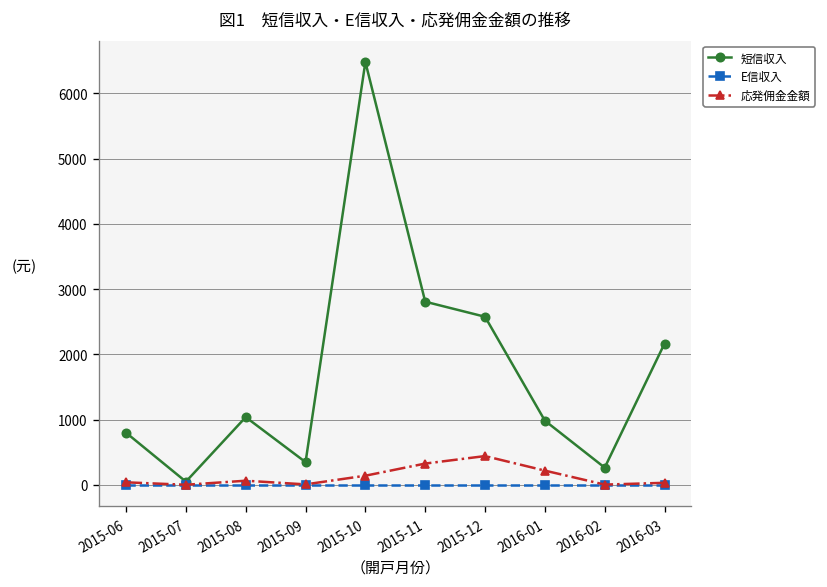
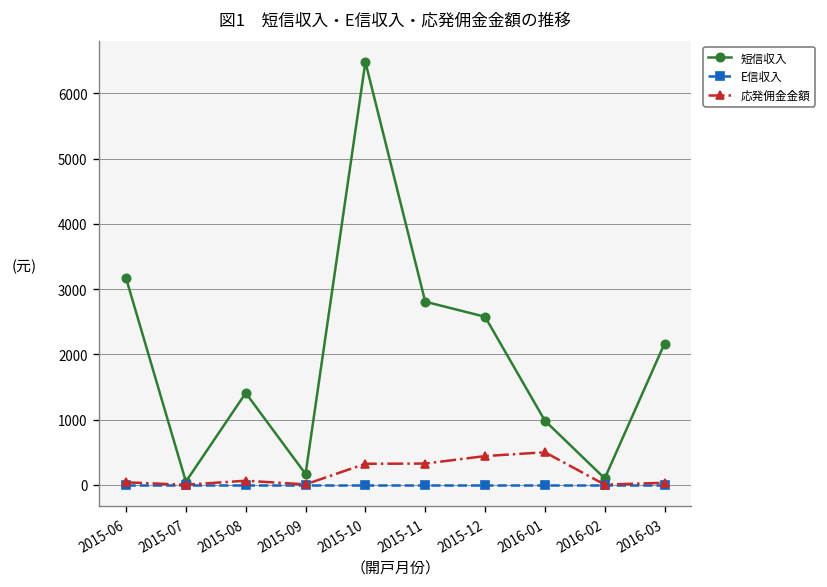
短信収入, 2015-06: 800 -> 3200
短信収入, 2015-08: 1000 -> 1400
短信収入, 2015-09: 300 -> 200
応発佣金金額, 2015-10: 100 -> 300
応発佣金金額, 2016-01: 200 -> 500
短信収入, 2016-02: 300 -> 100
